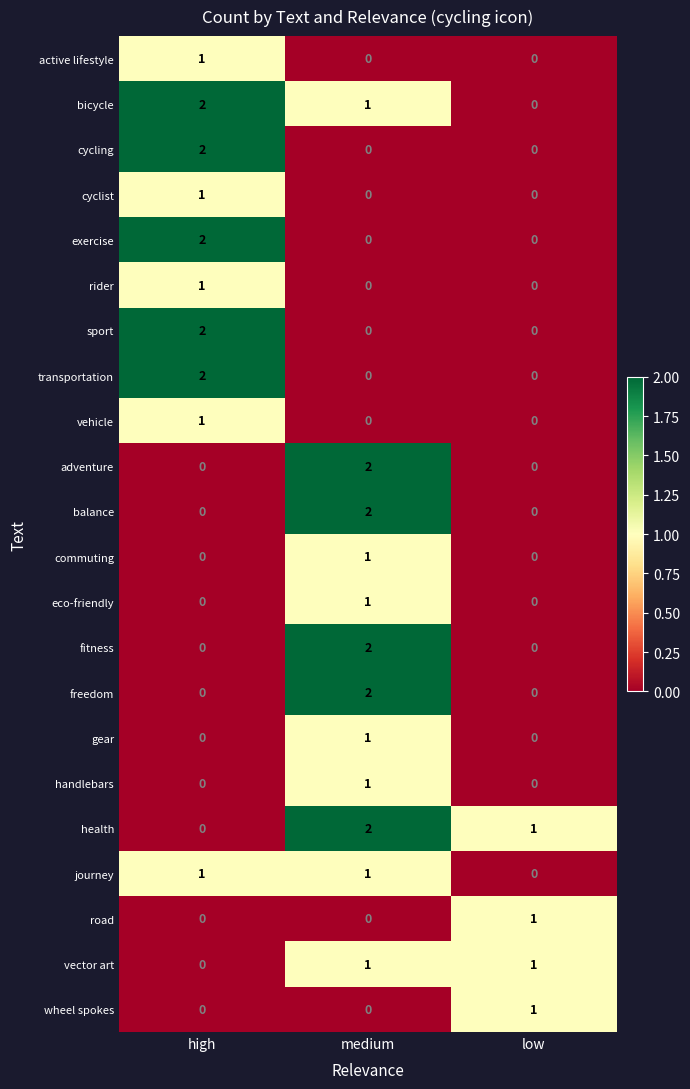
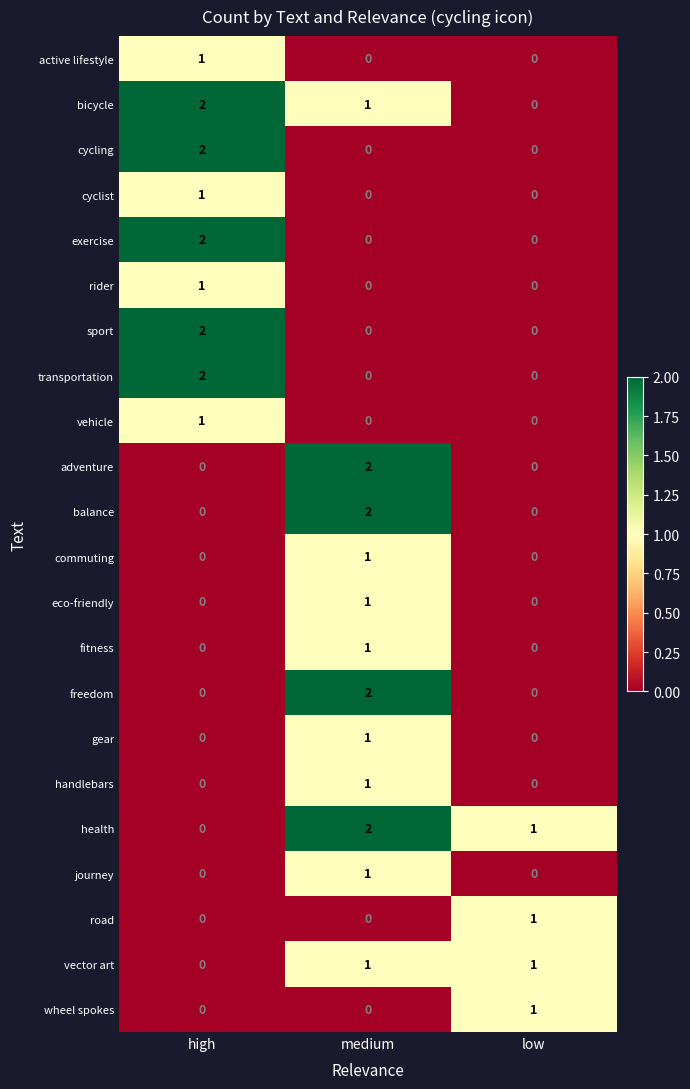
fitness, medium: 2 -> 1
journey, high: 1 -> 0
